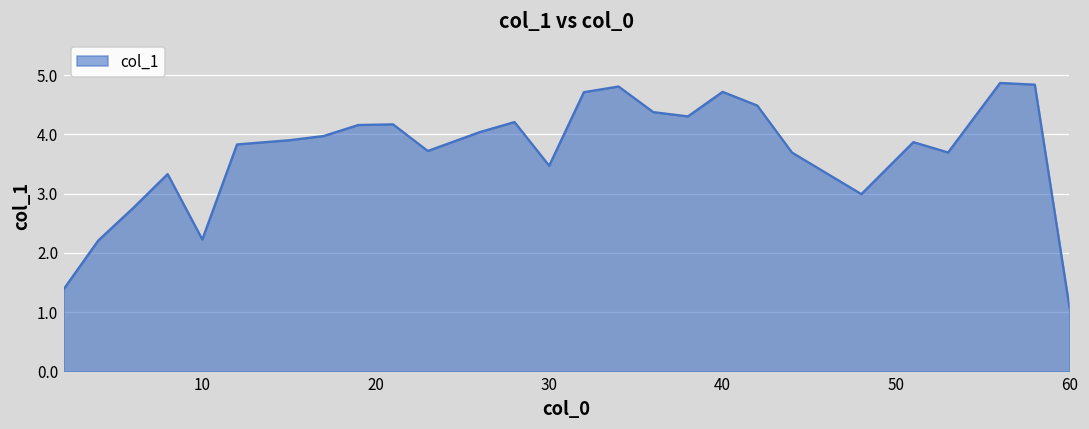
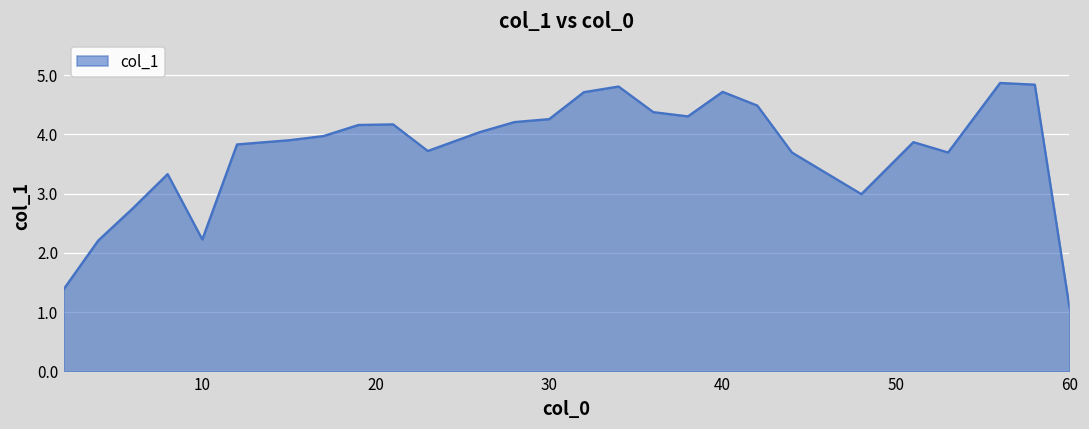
30: 3.5 -> 4.3
